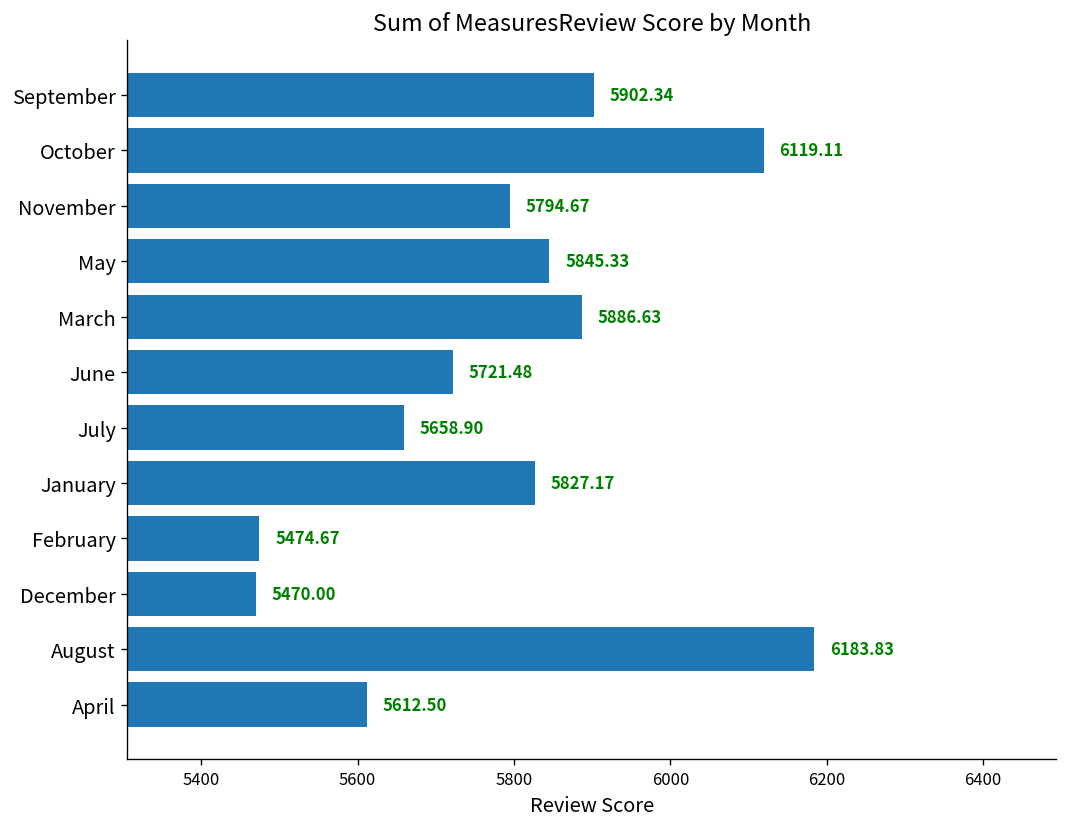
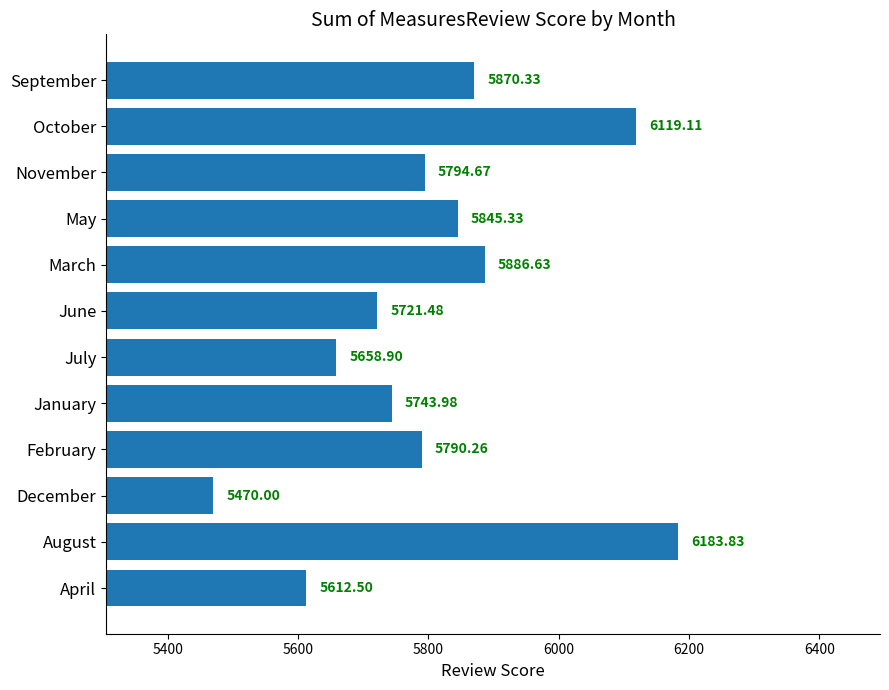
September: 5902.34 -> 5870.33
January: 5827.17 -> 5743.98
February: 5474.67 -> 5790.26
